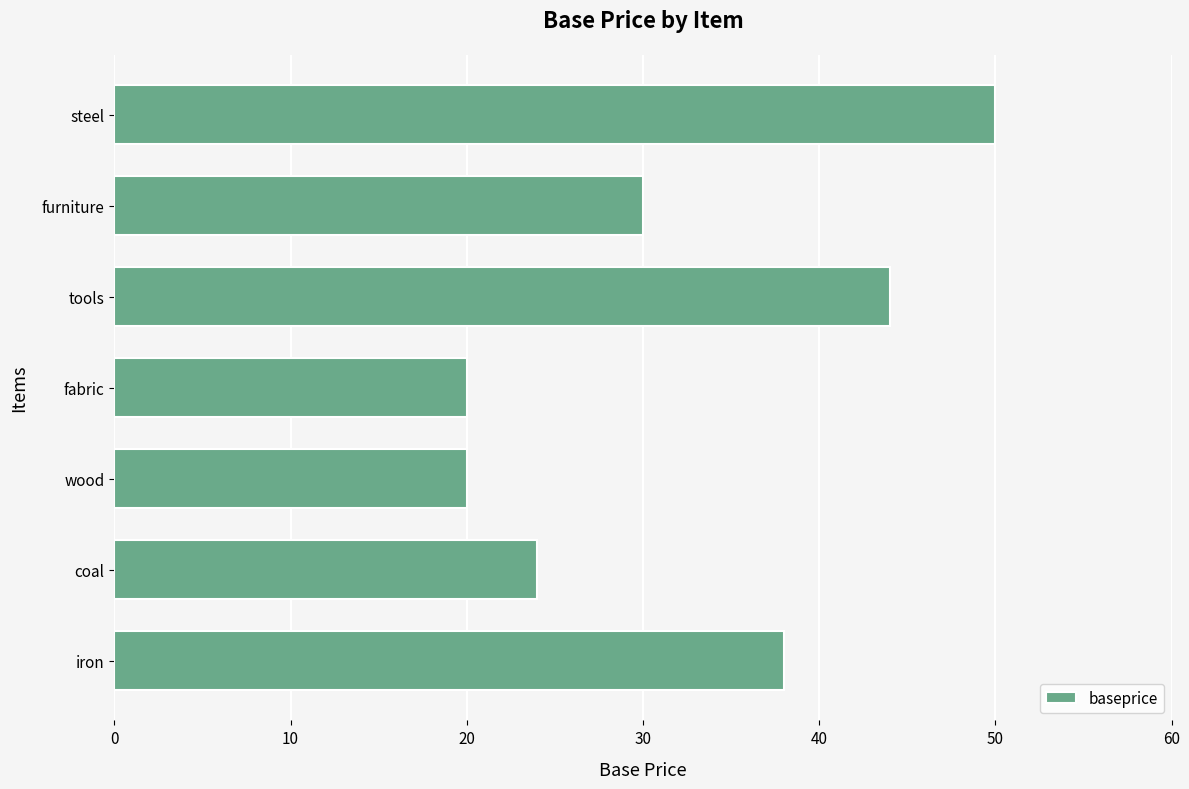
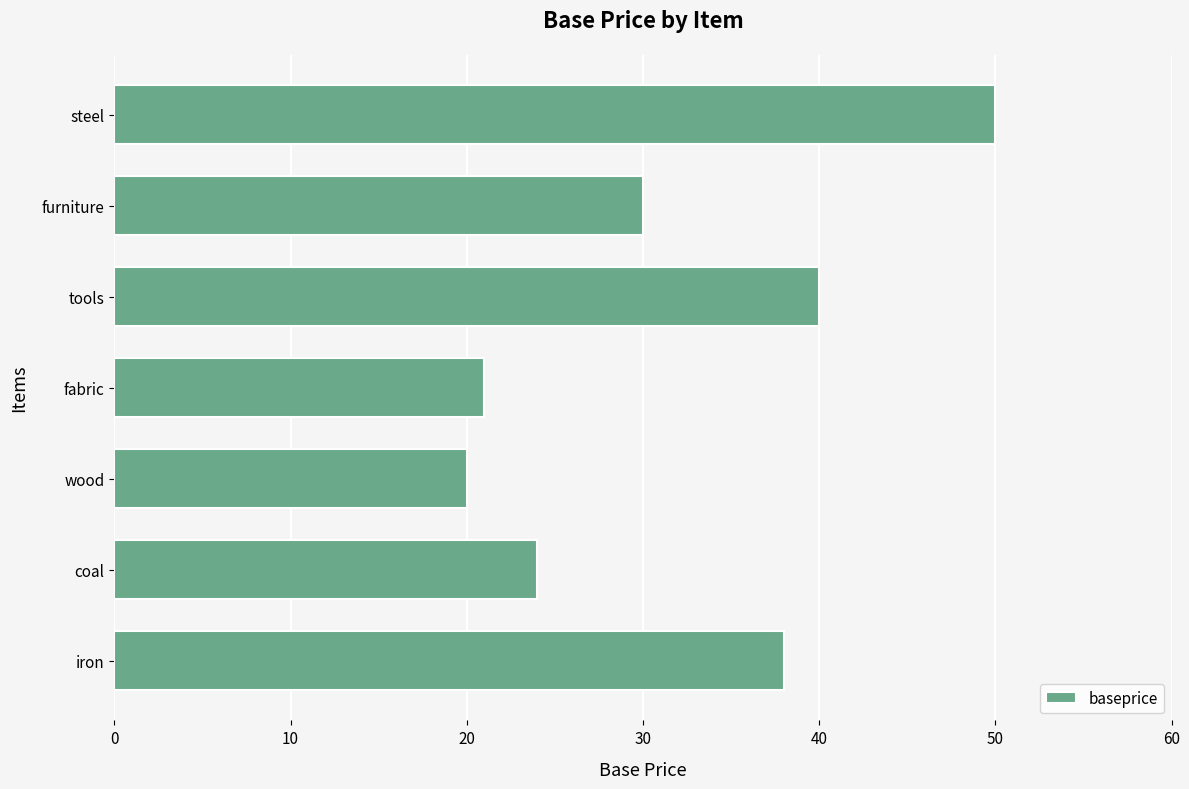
tools: 44 -> 40
fabric: 20 -> 21
